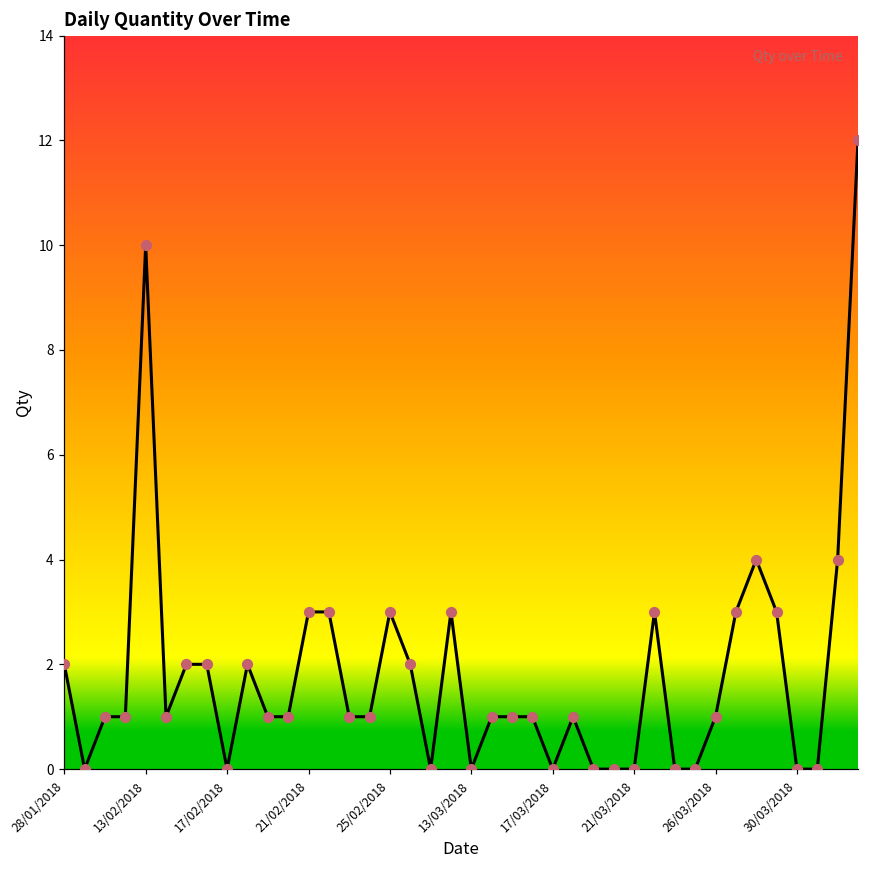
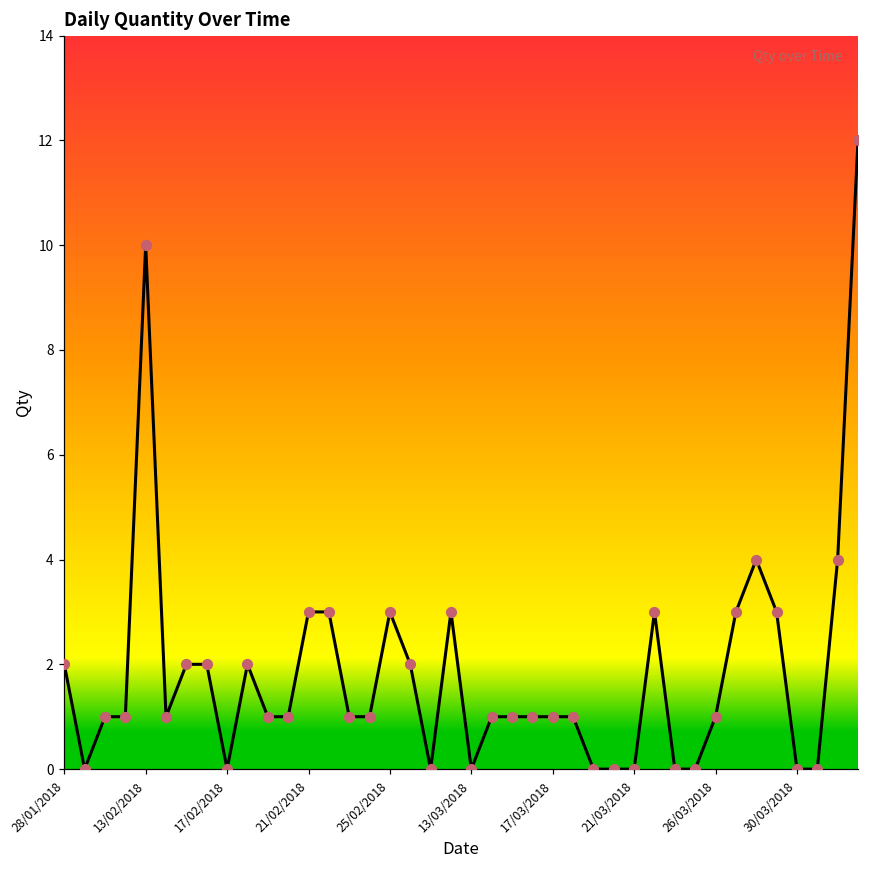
17/03/2018: 0 -> 1
